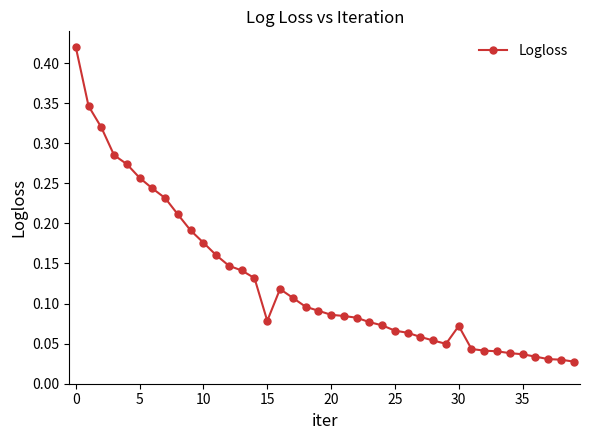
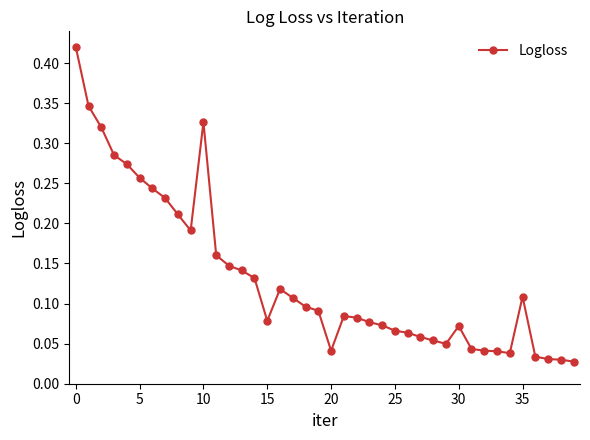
10: 0.18 -> 0.33
20: 0.09 -> 0.04
35: 0.04 -> 0.11
